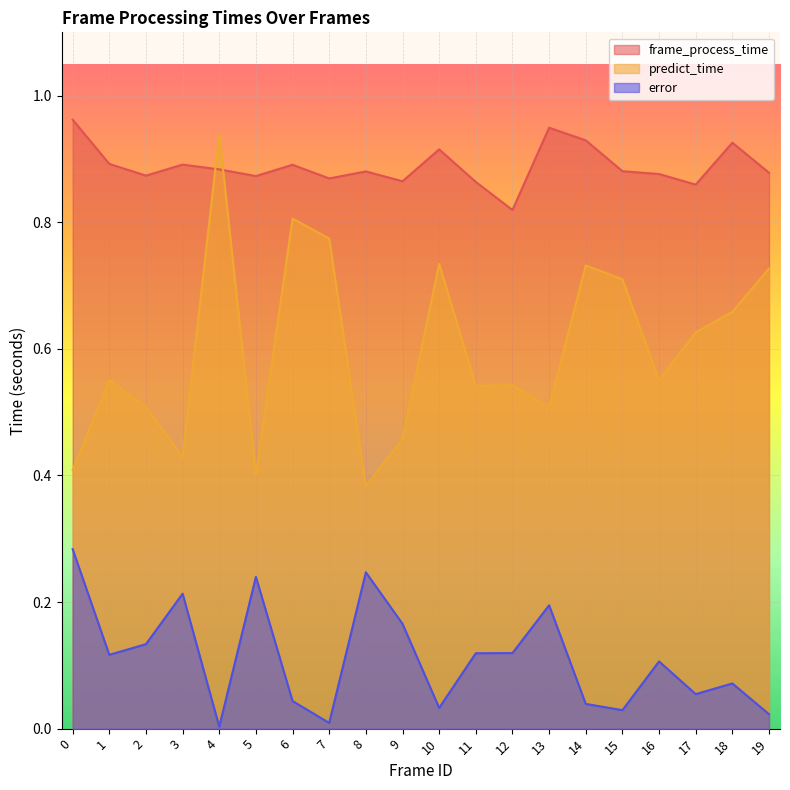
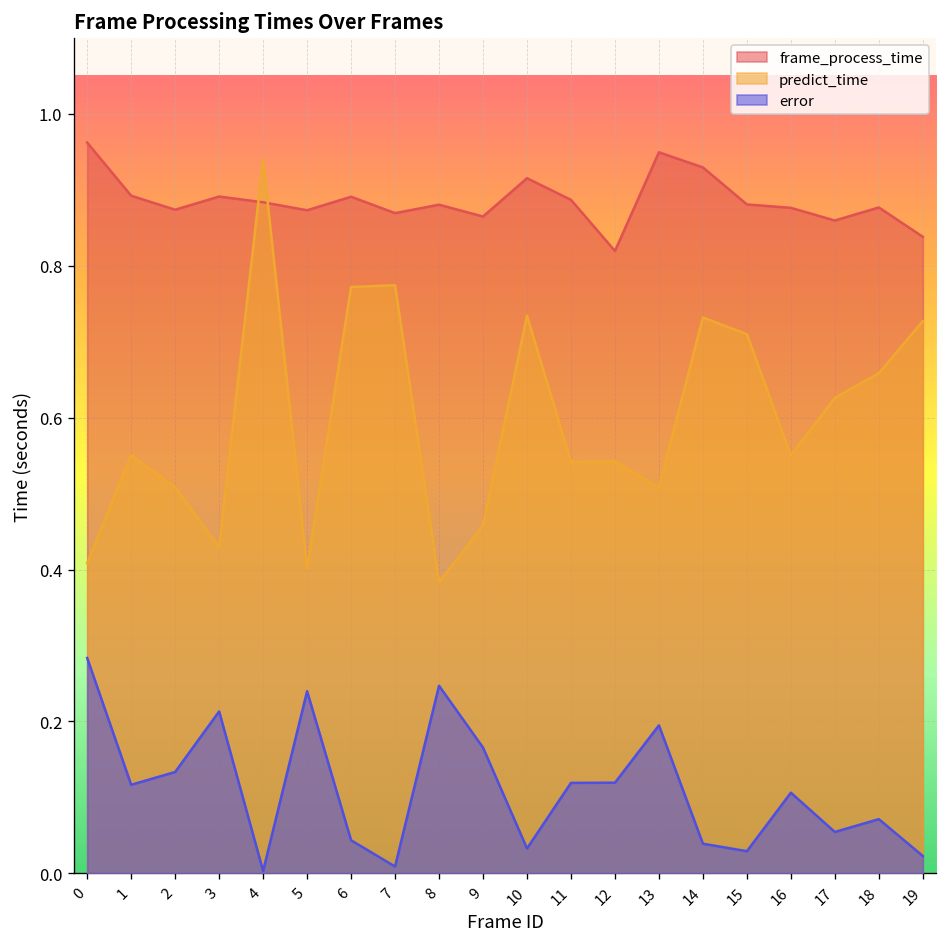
predict_time, 6: 0.81 -> 0.77
frame_process_time, 11: 0.86 -> 0.89
frame_process_time, 18: 0.93 -> 0.88
frame_process_time, 19: 0.88 -> 0.84
